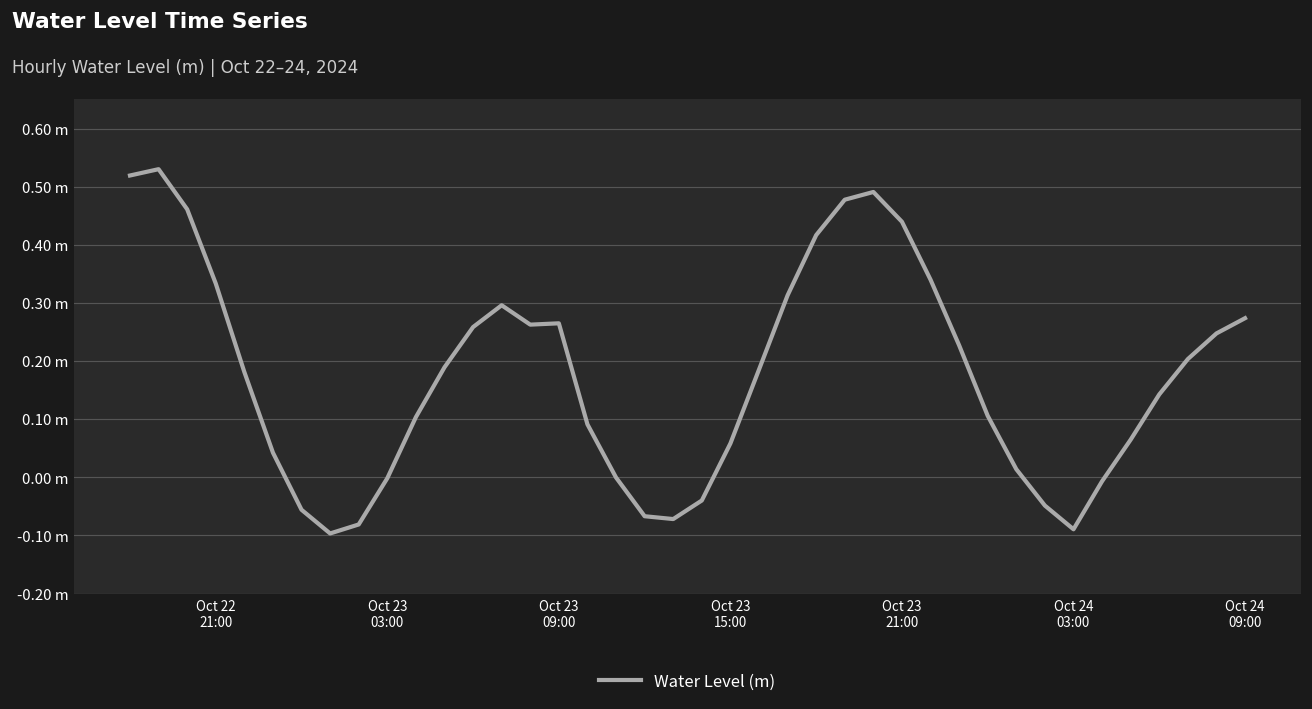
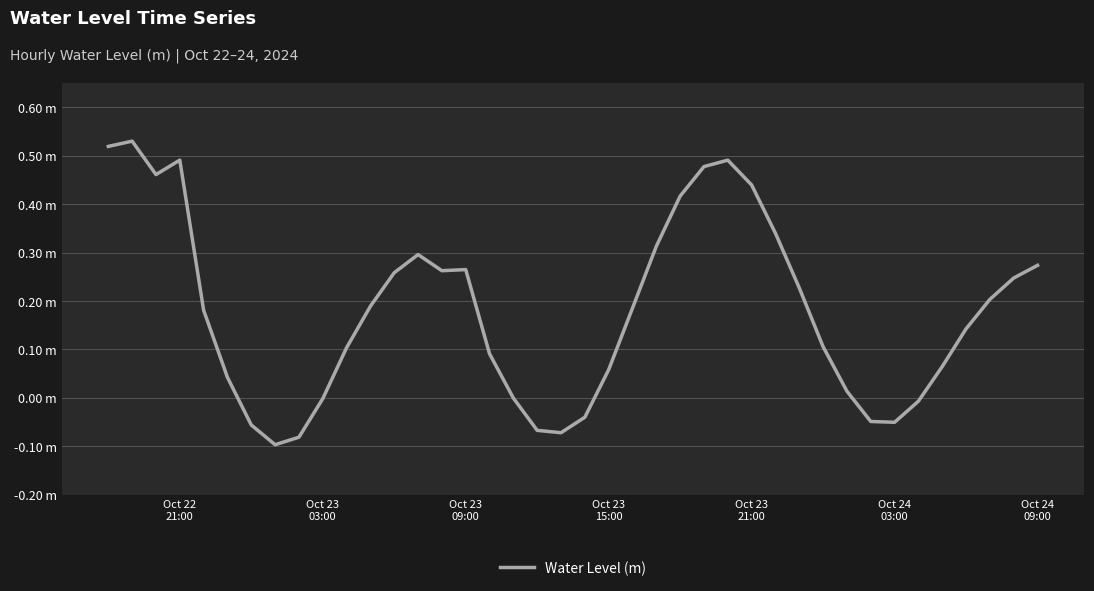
Oct 22 21:00: 0.33 m -> 0.49 m
Oct 24 03:00: -0.09 m -> -0.05 m
